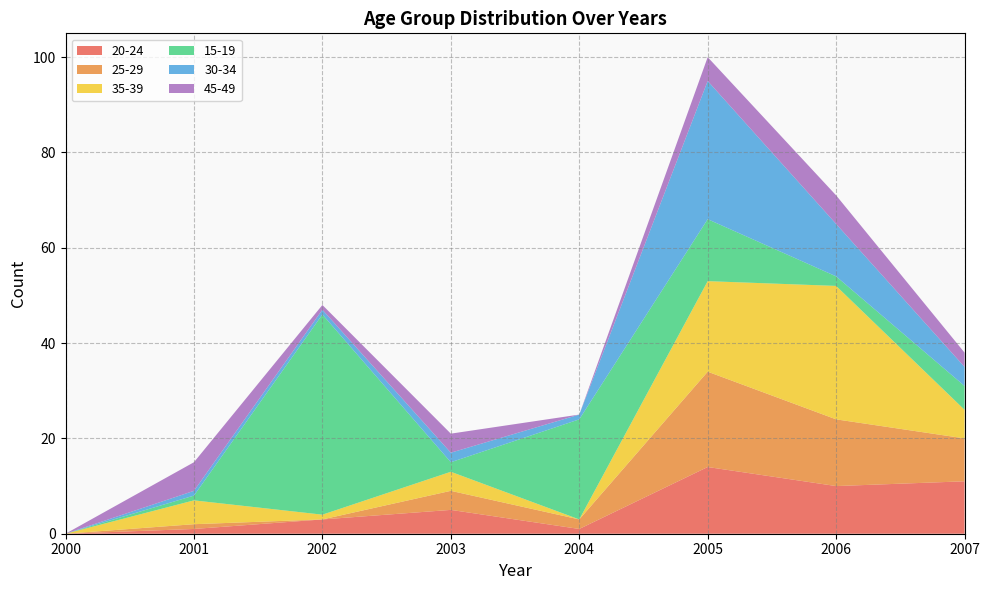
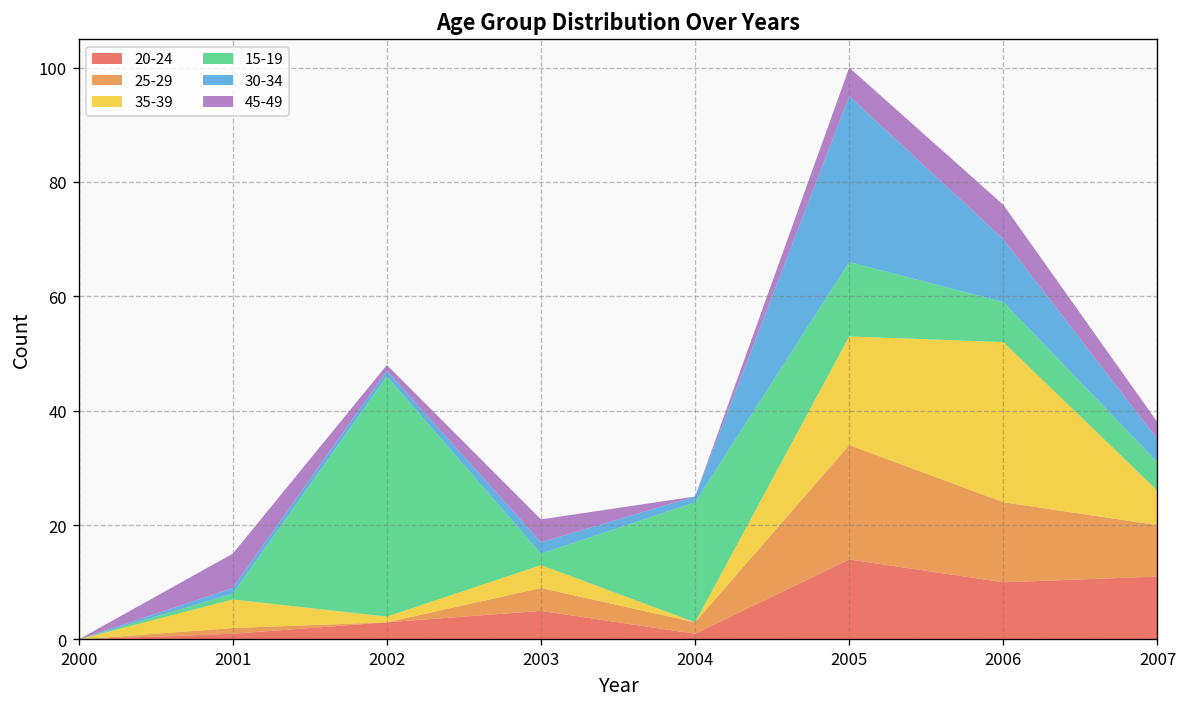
15-19, 2006: 2 -> 7
